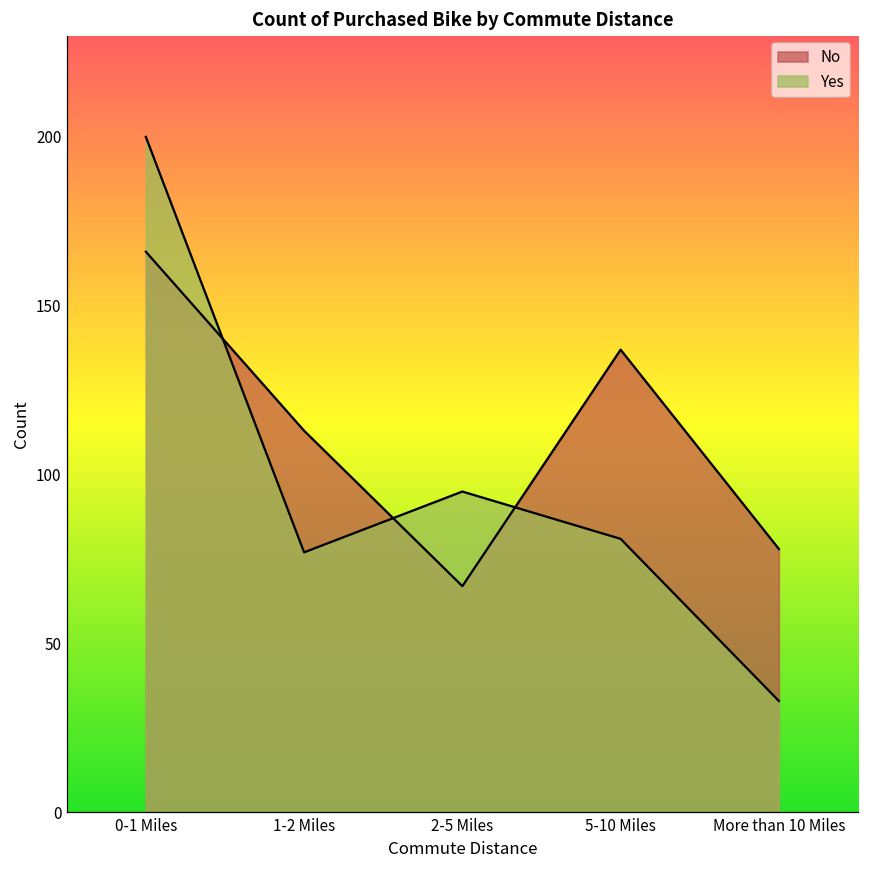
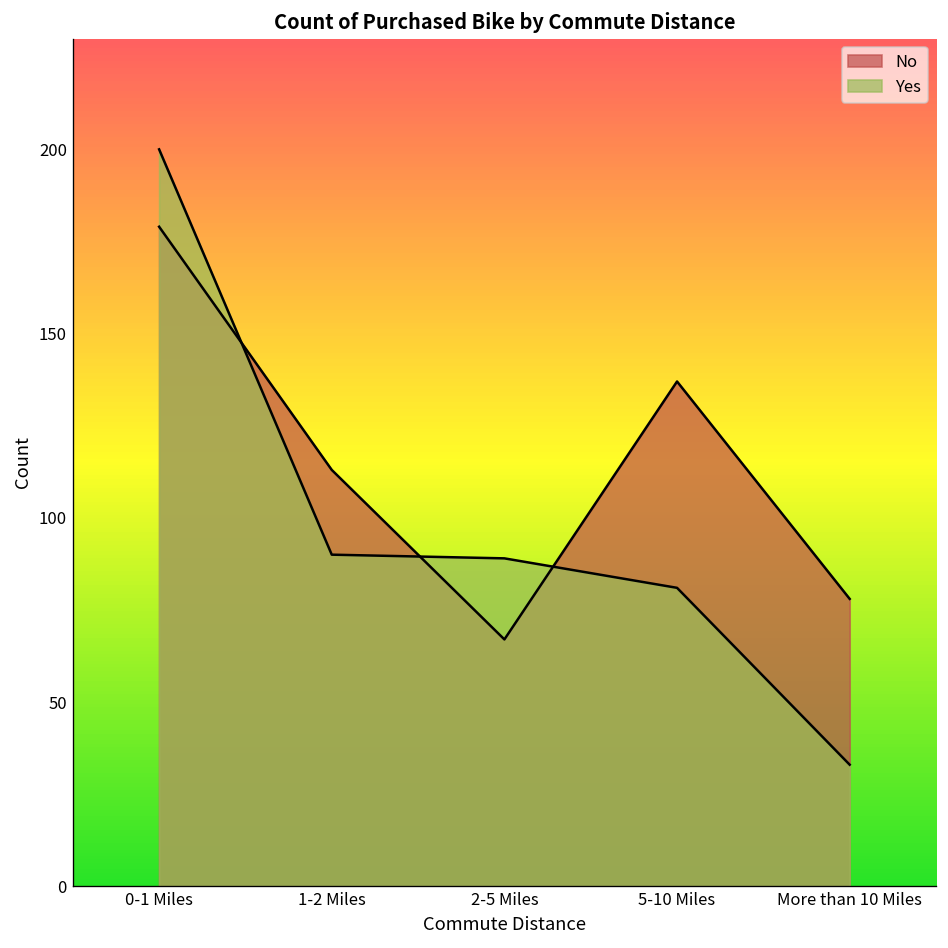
No, 0-1 Miles: 166 -> 179
Yes, 1-2 Miles: 77 -> 90
Yes, 2-5 Miles: 95 -> 89
